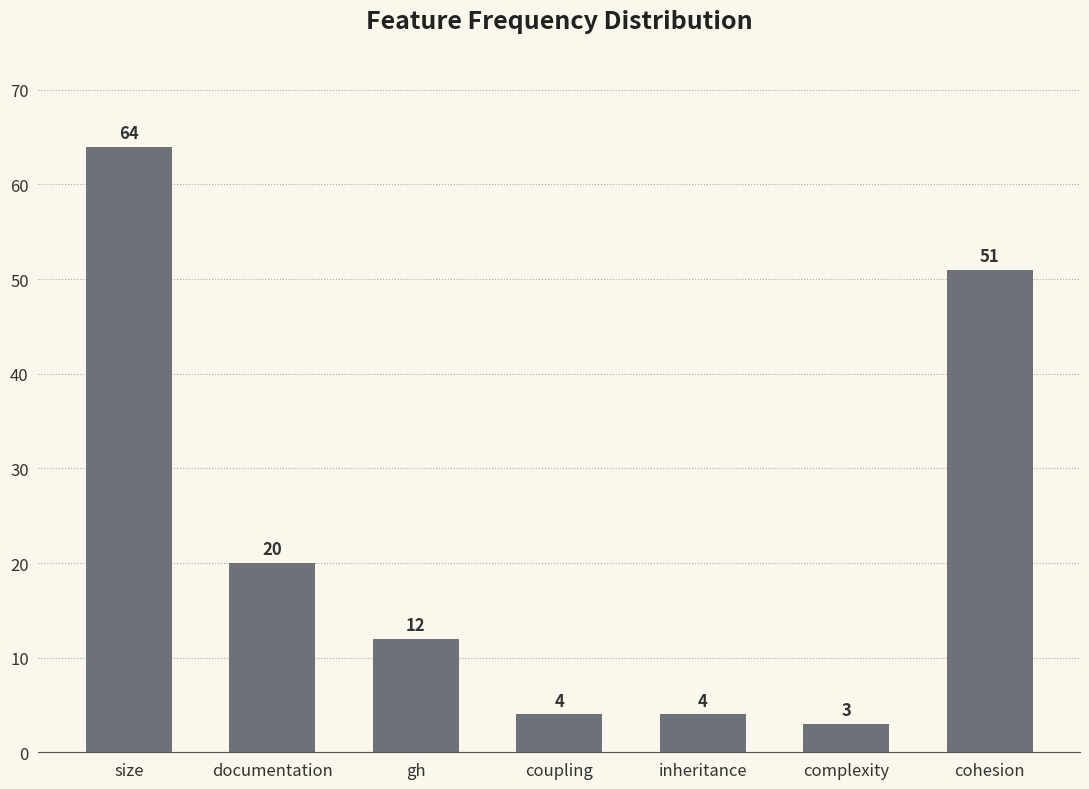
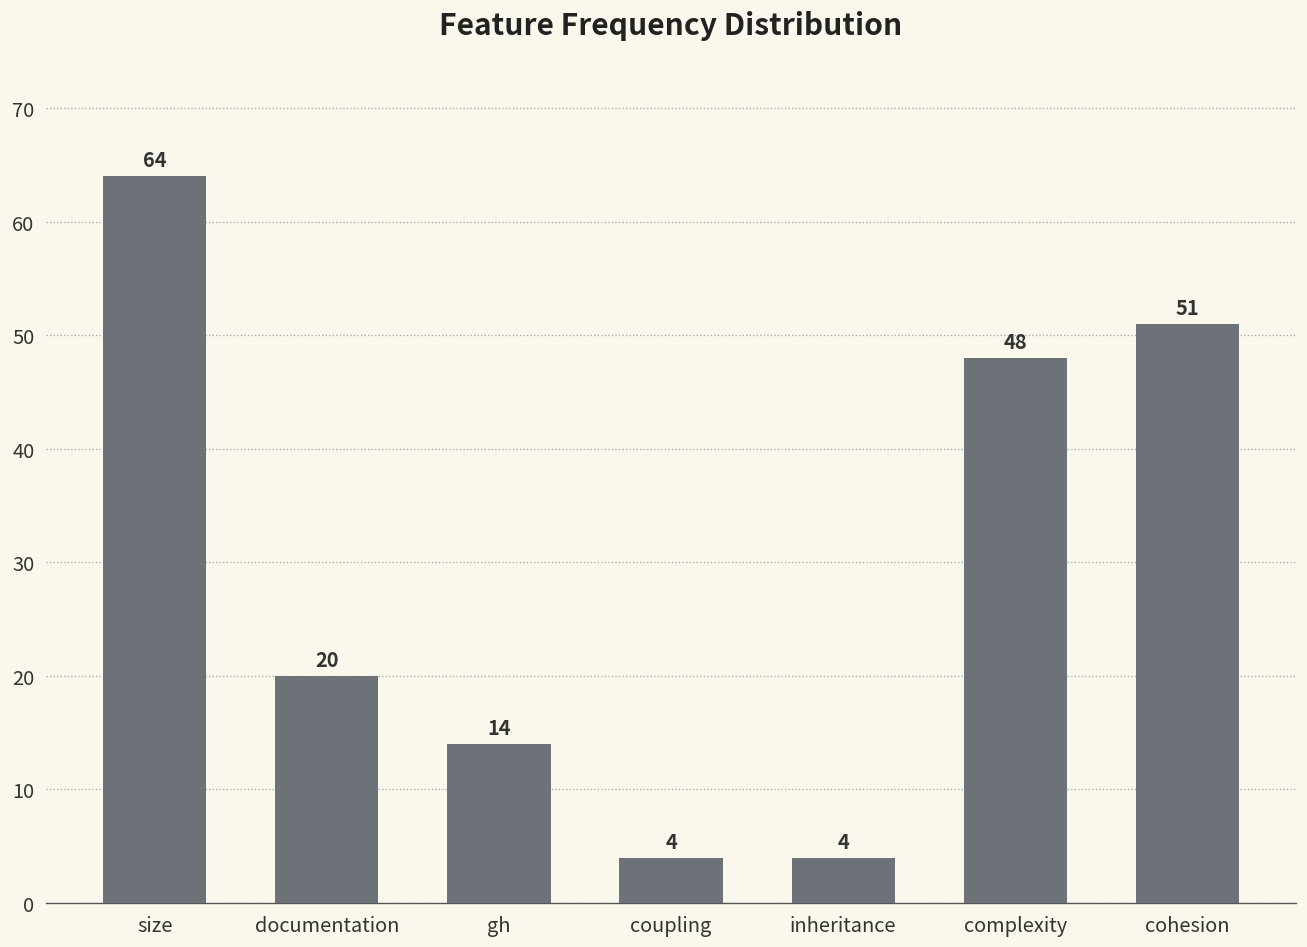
gh: 12 -> 14
complexity: 3 -> 48
